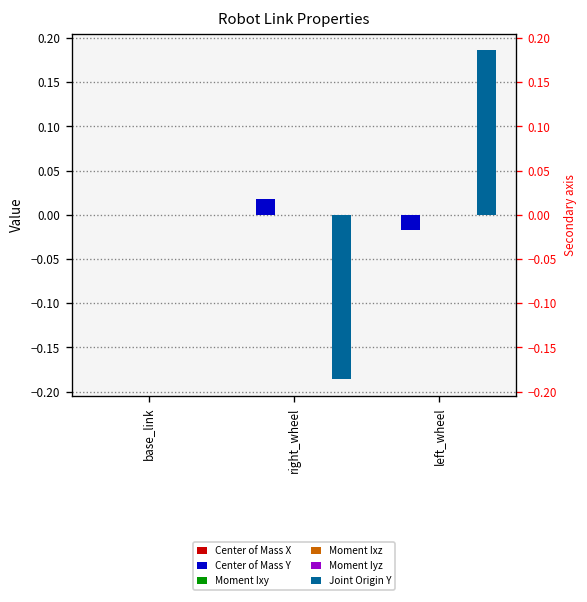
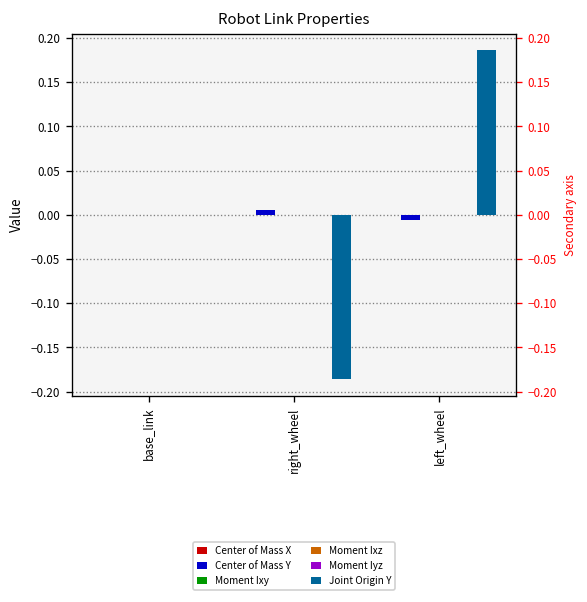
Center of Mass Y, right_wheel: 0.02 -> 0.01
Center of Mass Y, left_wheel: -0.02 -> -0.01
